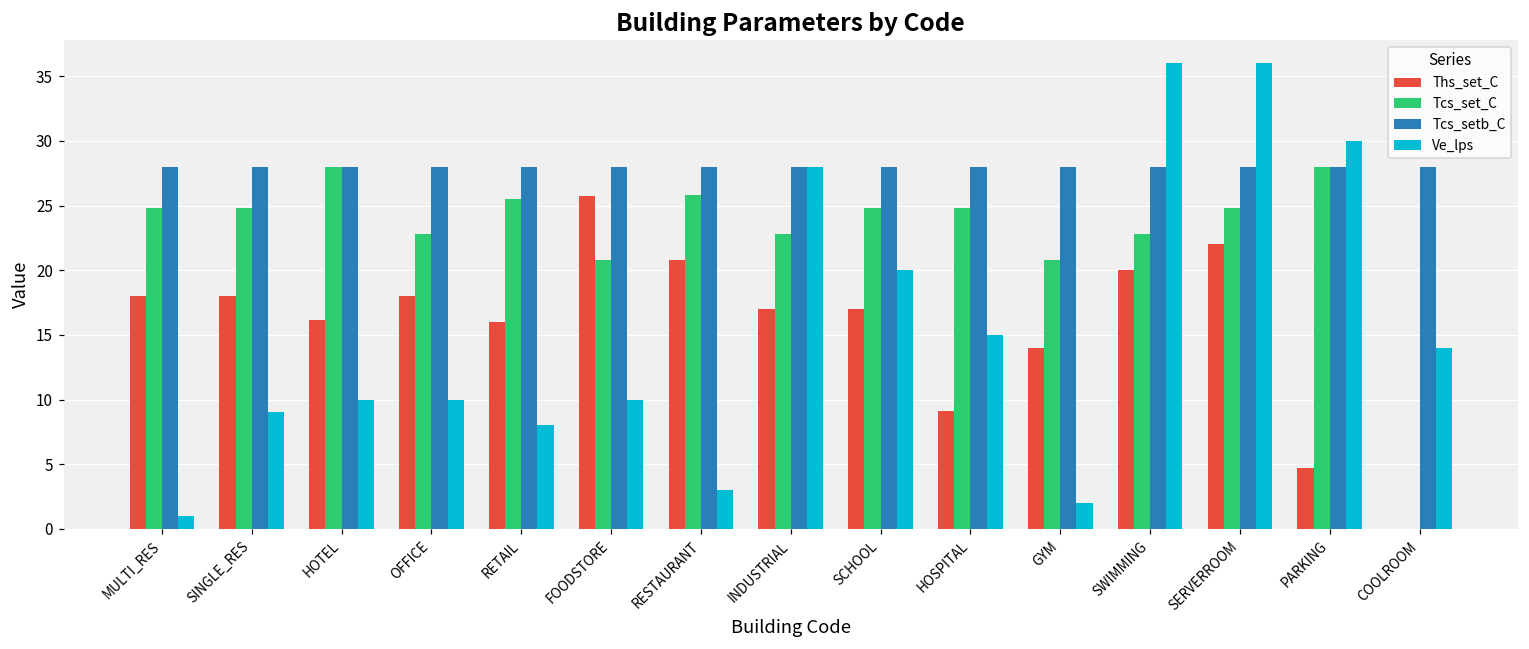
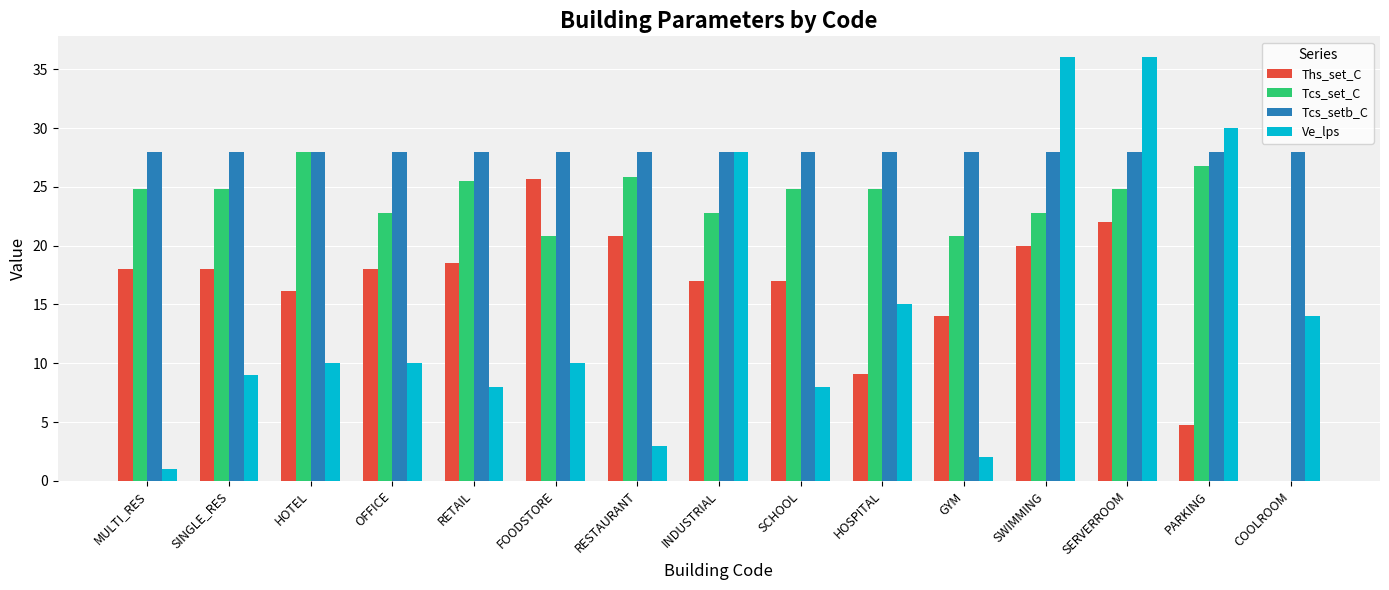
Ths_set_C, RETAIL: 16.0 -> 18.5
Ve_lps, SCHOOL: 20 -> 8
Tcs_set_C, PARKING: 28.0 -> 26.8
